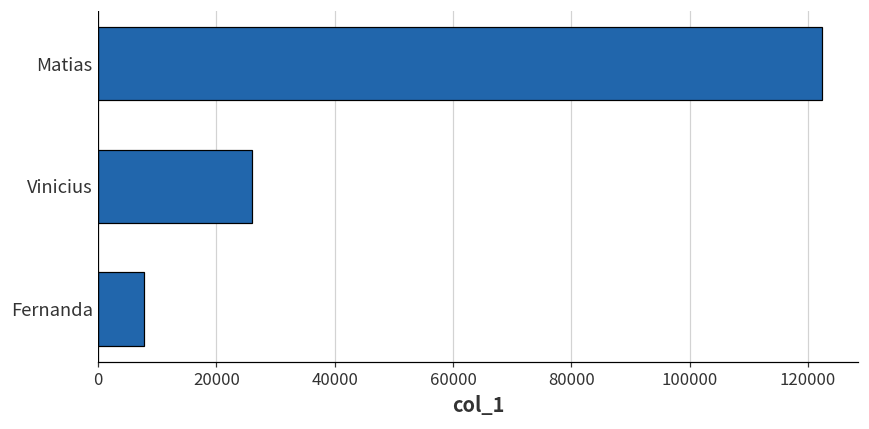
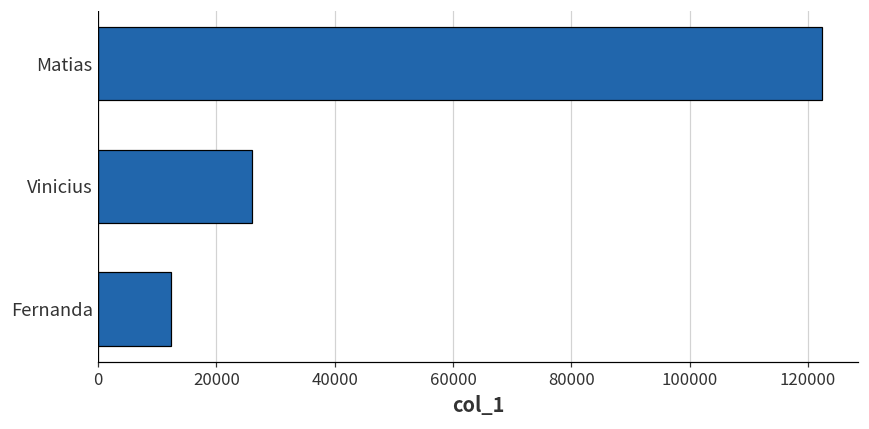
Fernanda: 8000 -> 12000
